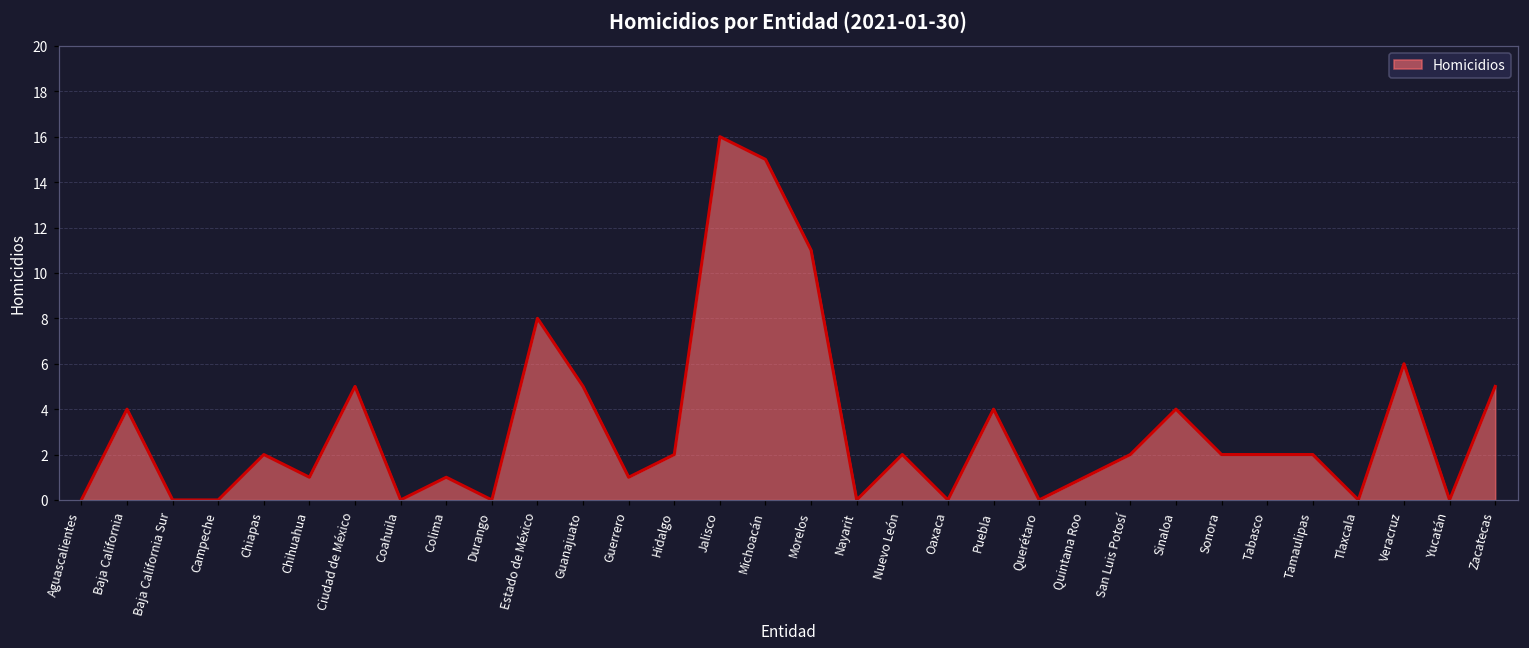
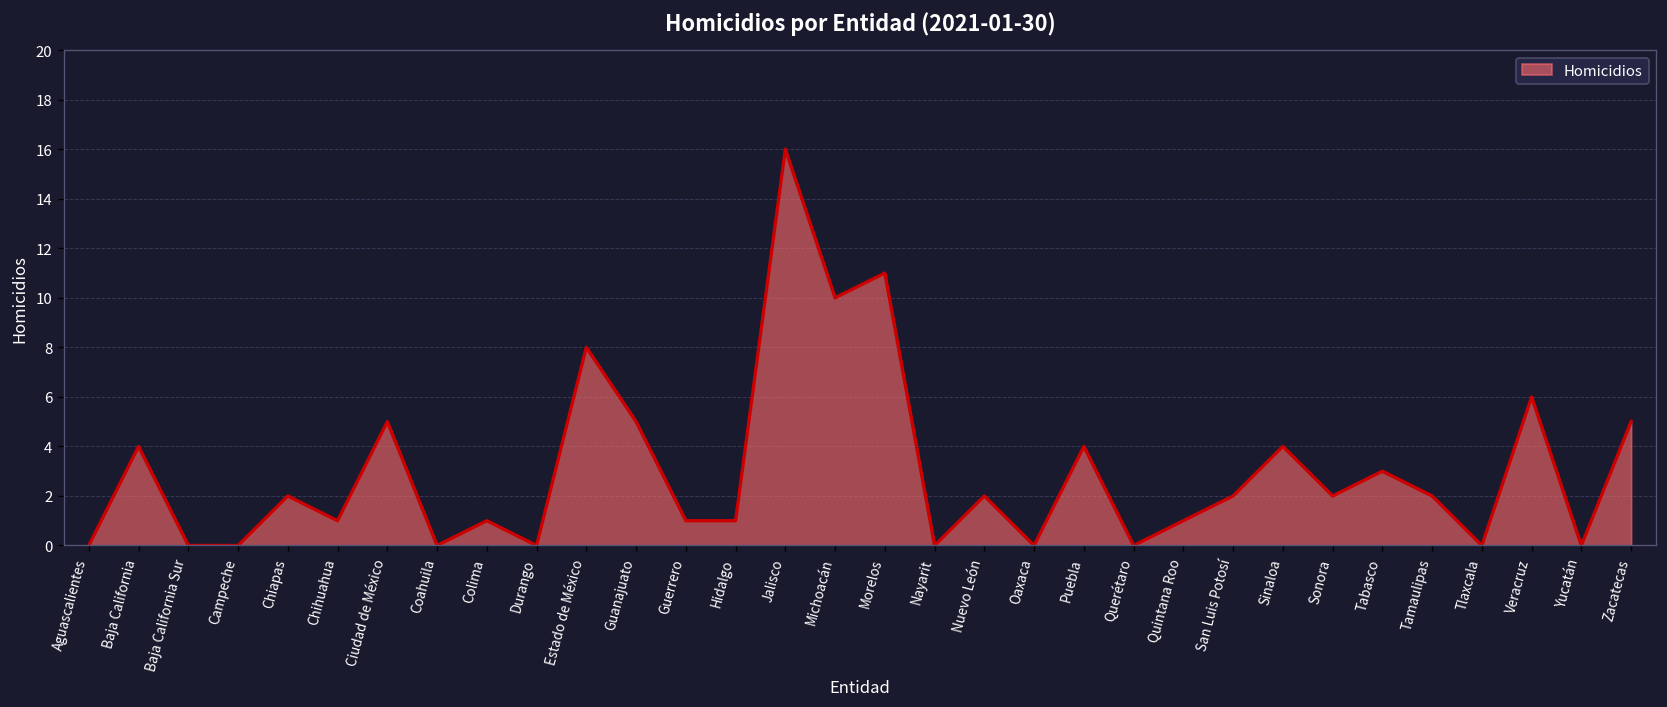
Hidalgo: 2 -> 1
Michoacán: 15 -> 10
Tabasco: 2 -> 3
